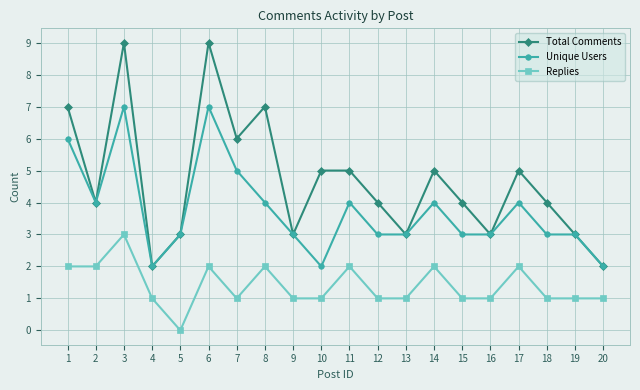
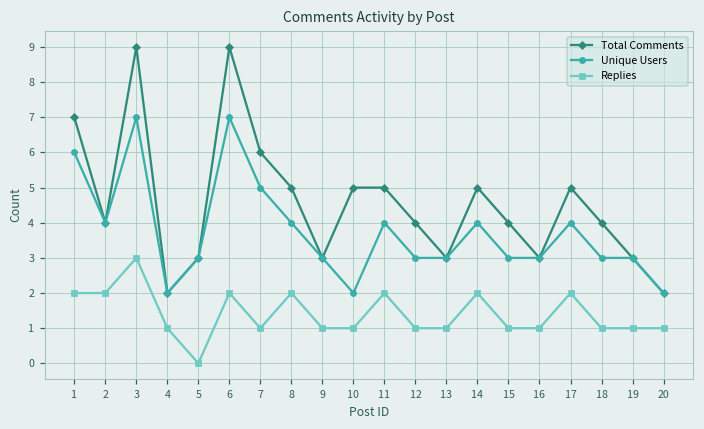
Total Comments, 8: 7 -> 5
